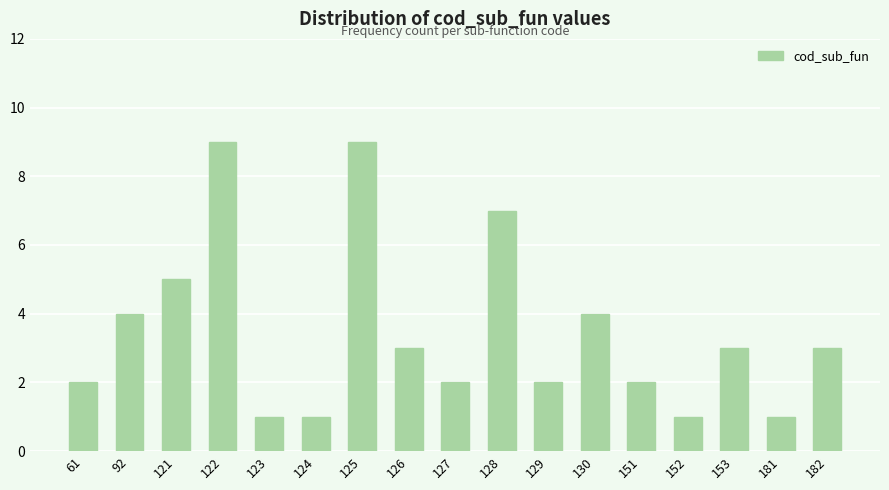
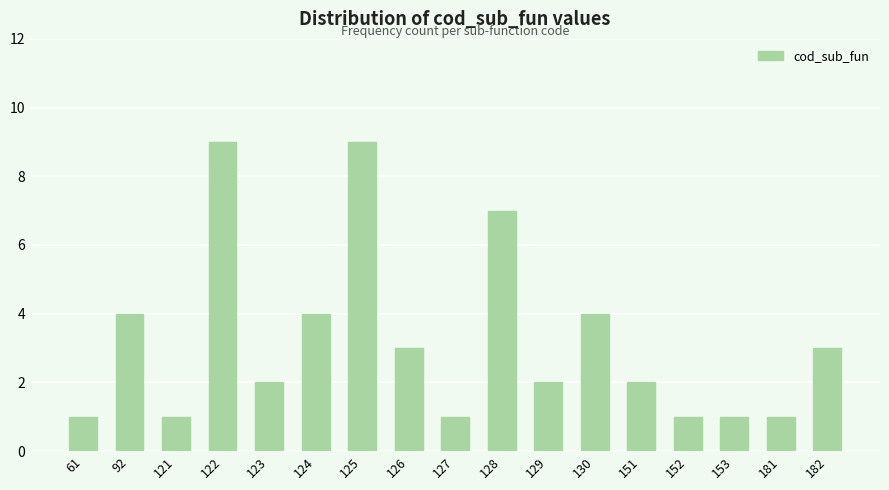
61: 2 -> 1
121: 5 -> 1
123: 1 -> 2
124: 1 -> 4
127: 2 -> 1
153: 3 -> 1
